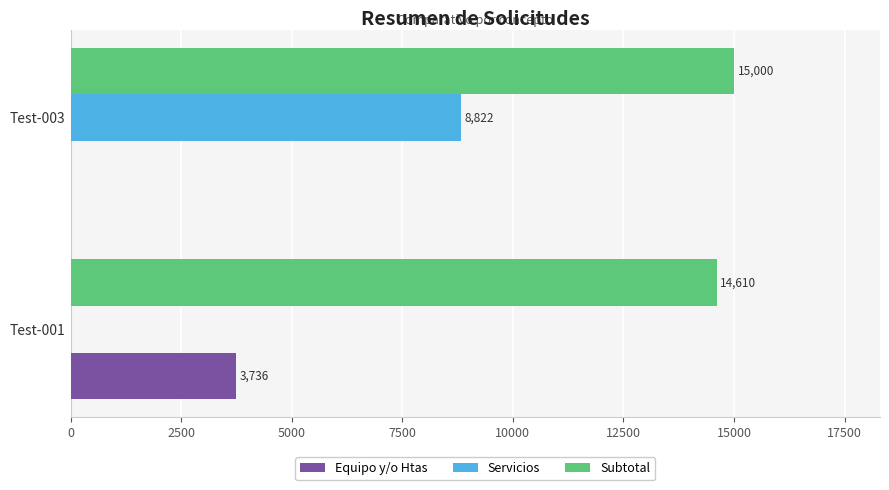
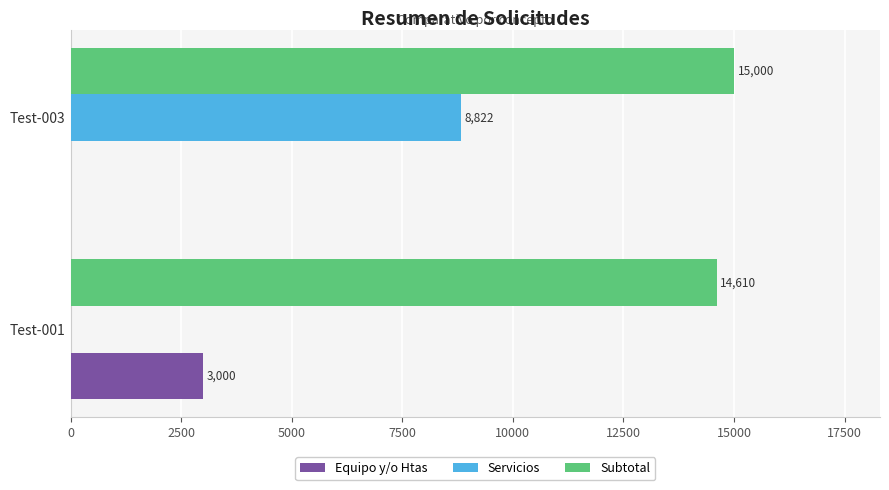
Equipo y/o Htas, Test-001: 3,736 -> 3,000
